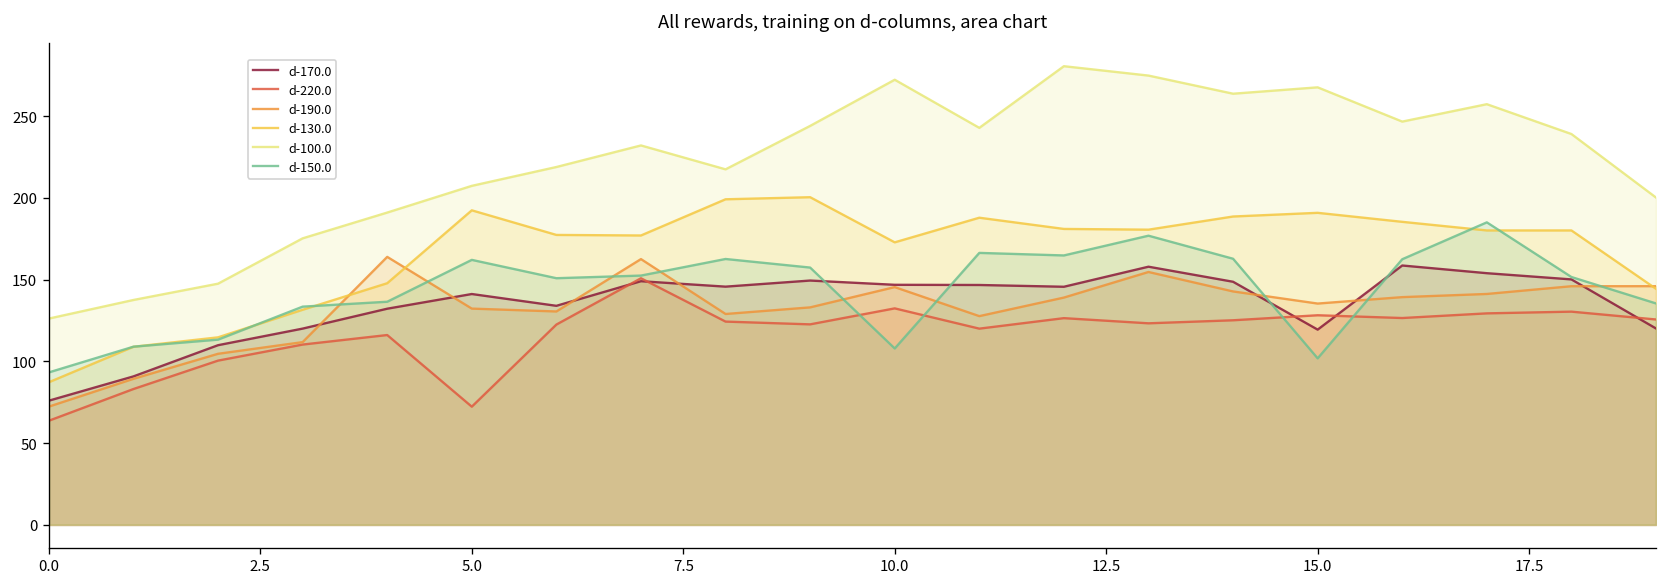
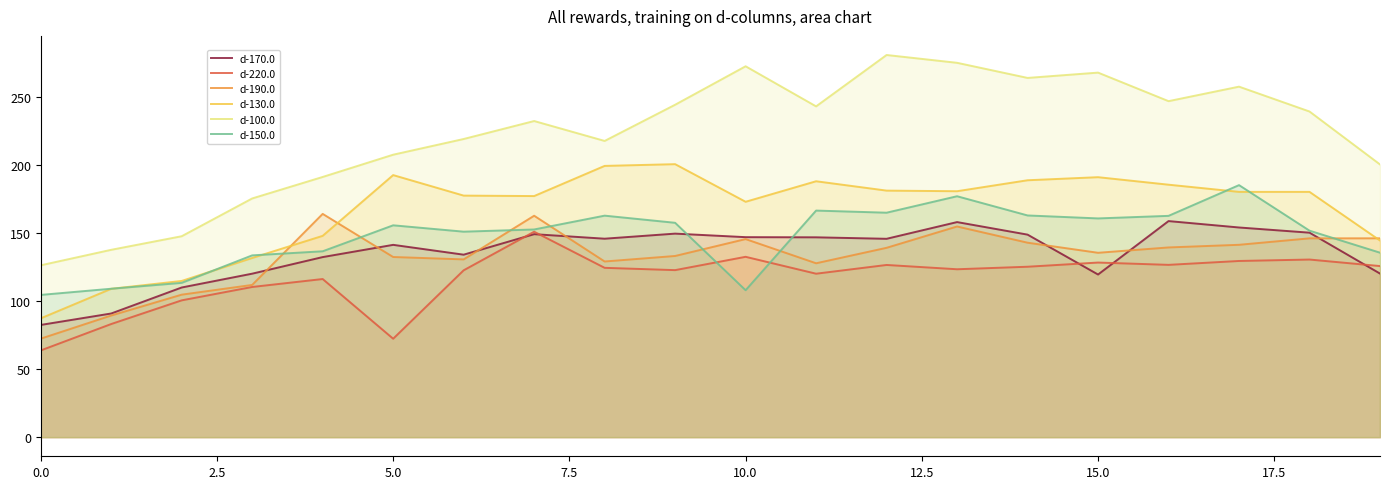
d-170.0, 0.0: 76 -> 82
d-150.0, 0.0: 93 -> 104
d-150.0, 5.0: 162 -> 156
d-150.0, 15.0: 102 -> 161
